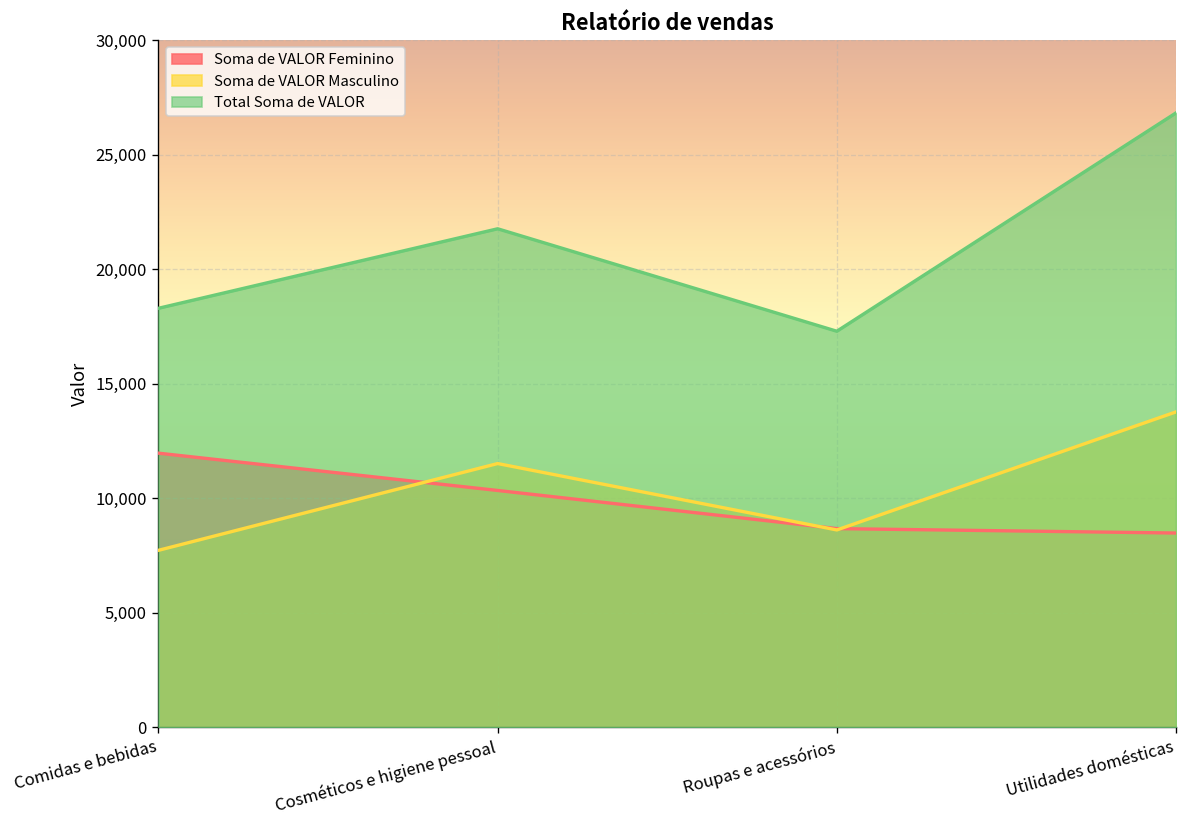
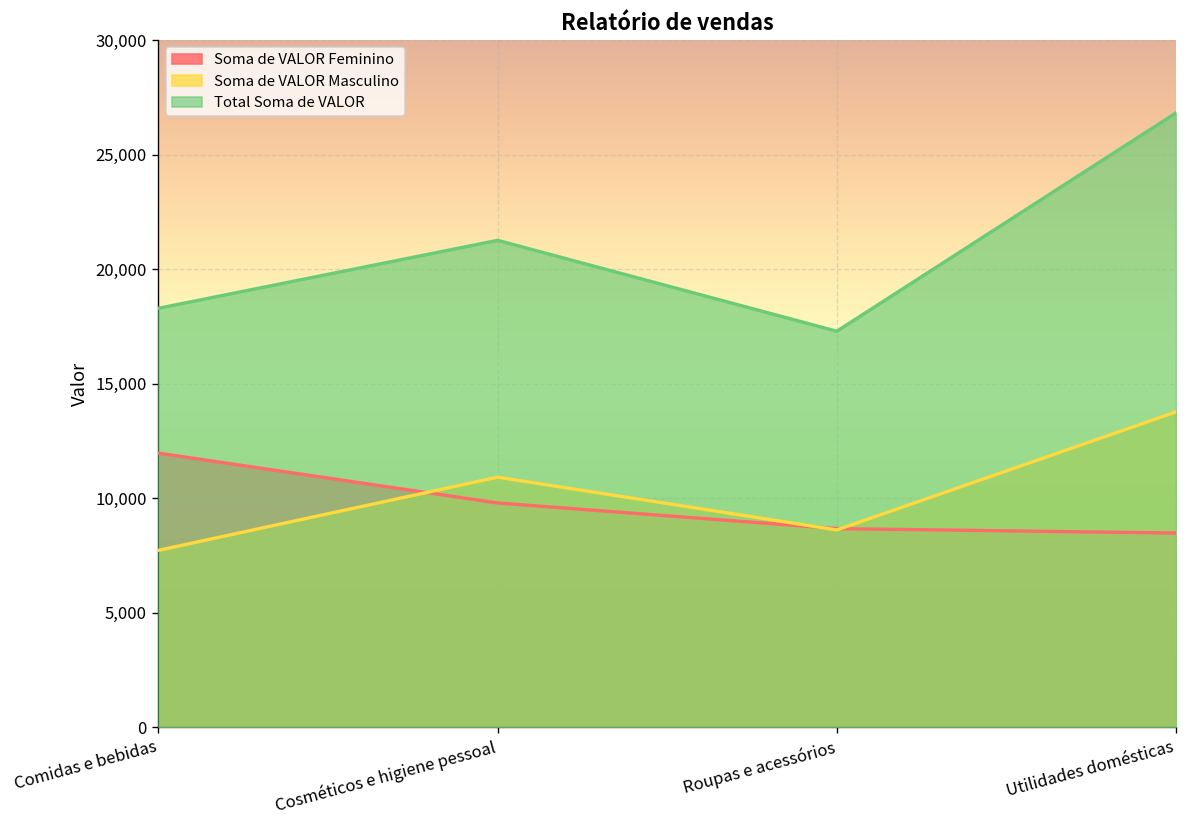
Soma de VALOR Feminino, Cosméticos e higiene pessoal: 10,300 -> 9,800
Soma de VALOR Masculino, Cosméticos e higiene pessoal: 11,500 -> 10,900
Total Soma de VALOR, Cosméticos e higiene pessoal: 21,800 -> 21,300
